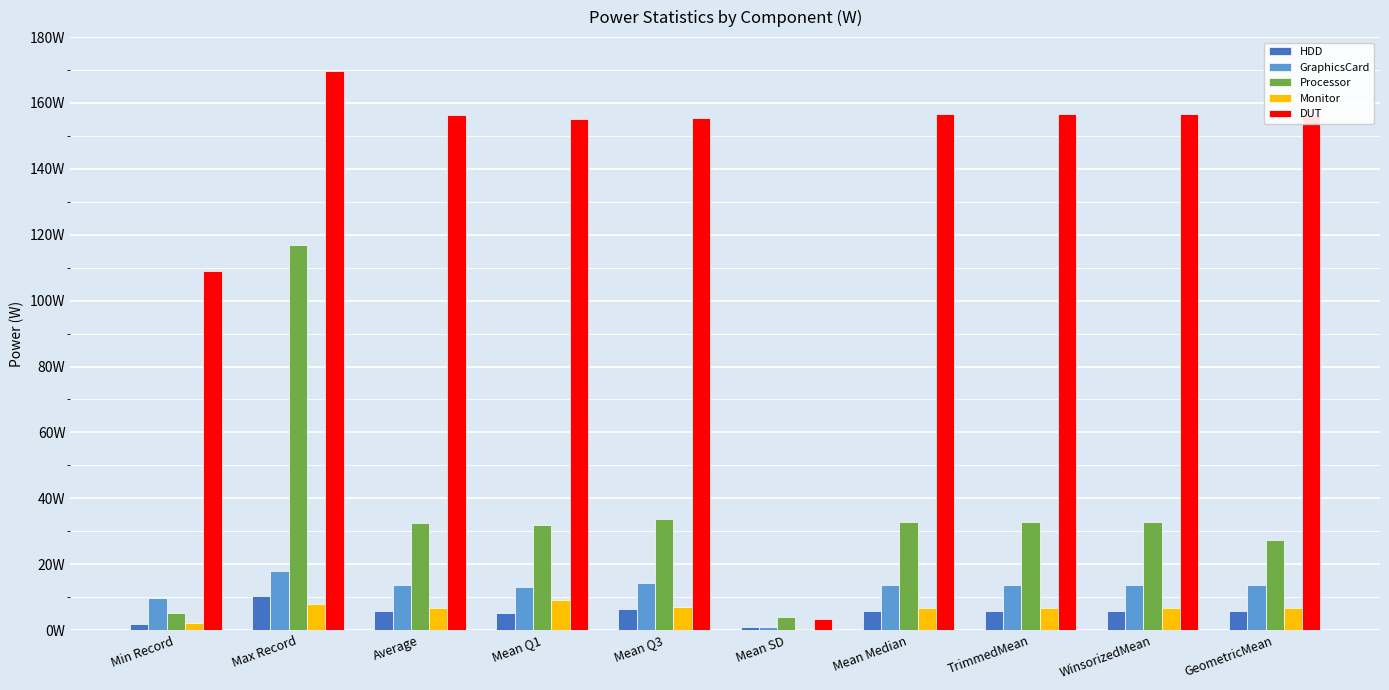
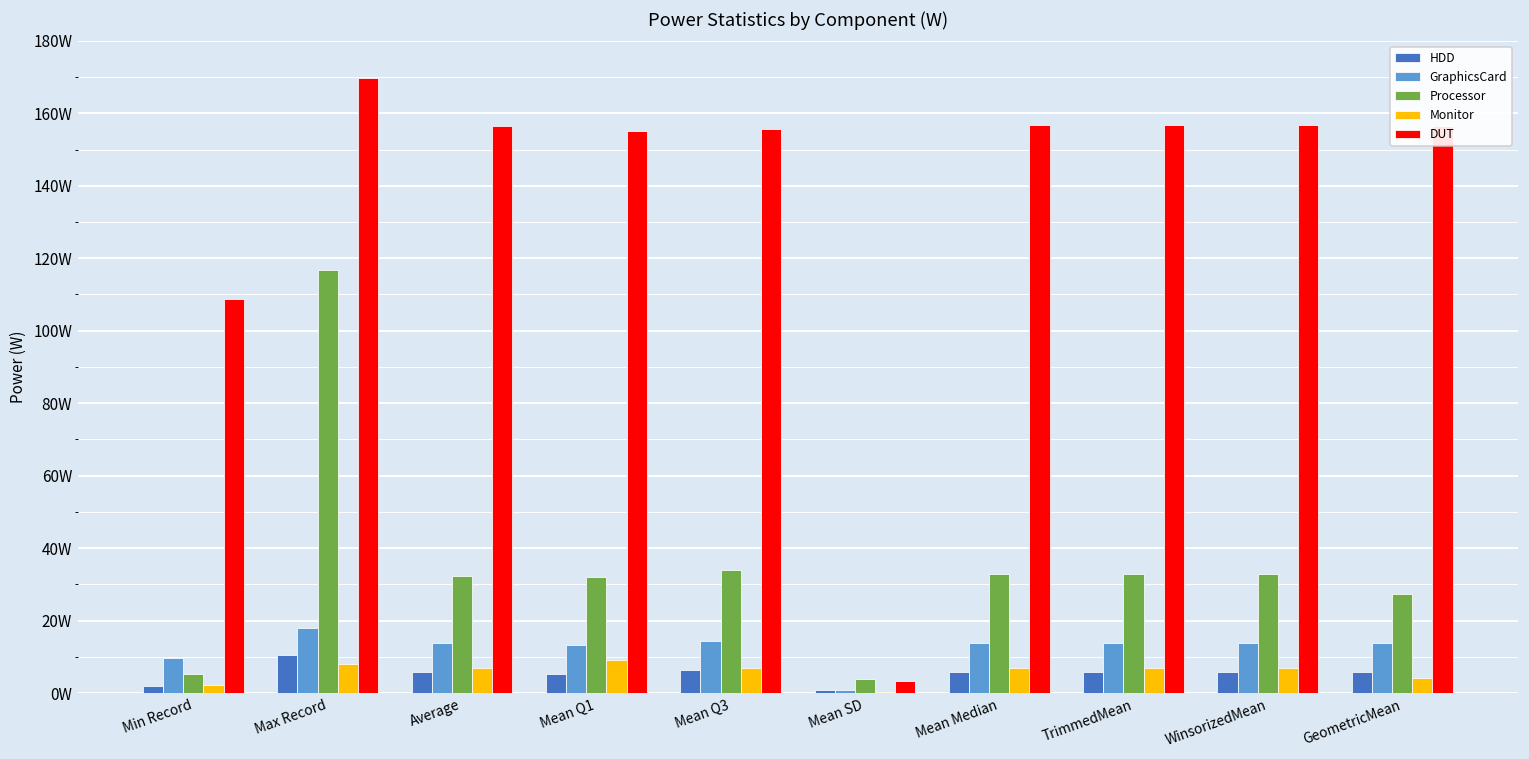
Monitor, GeometricMean: 7W -> 4W
